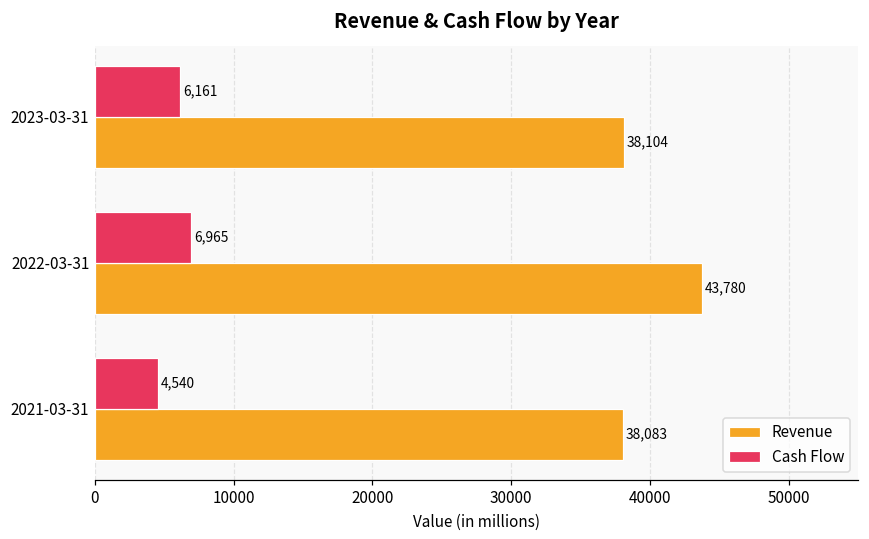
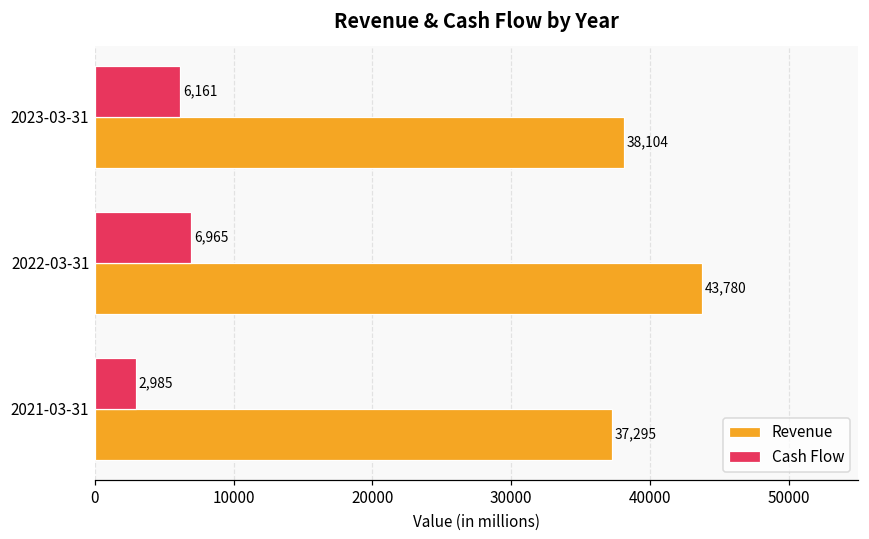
Cash Flow, 2021-03-31: 4,540 -> 2,985
Revenue, 2021-03-31: 38,083 -> 37,295
